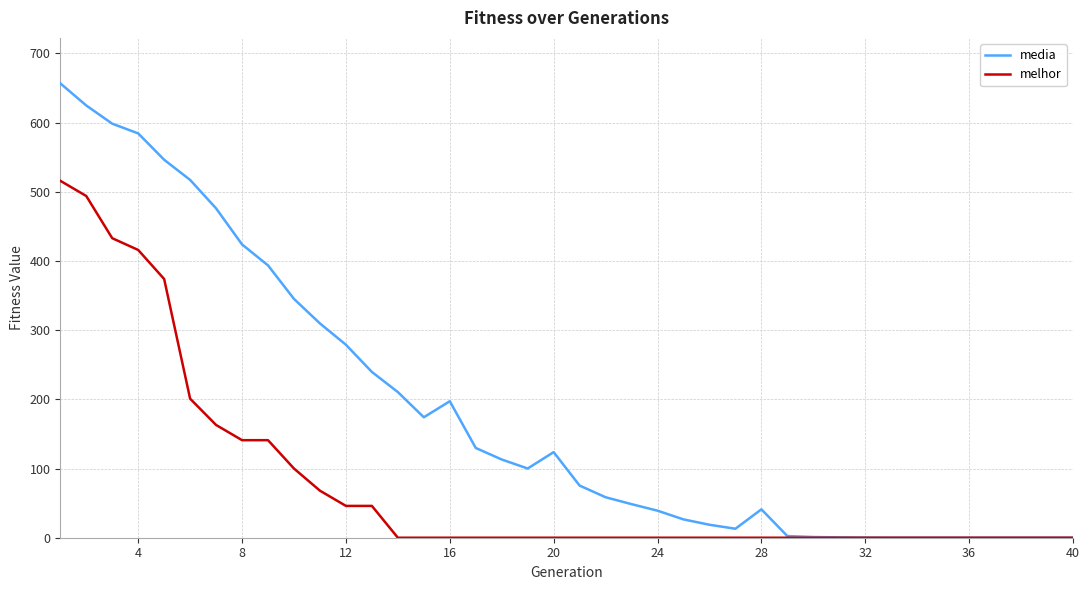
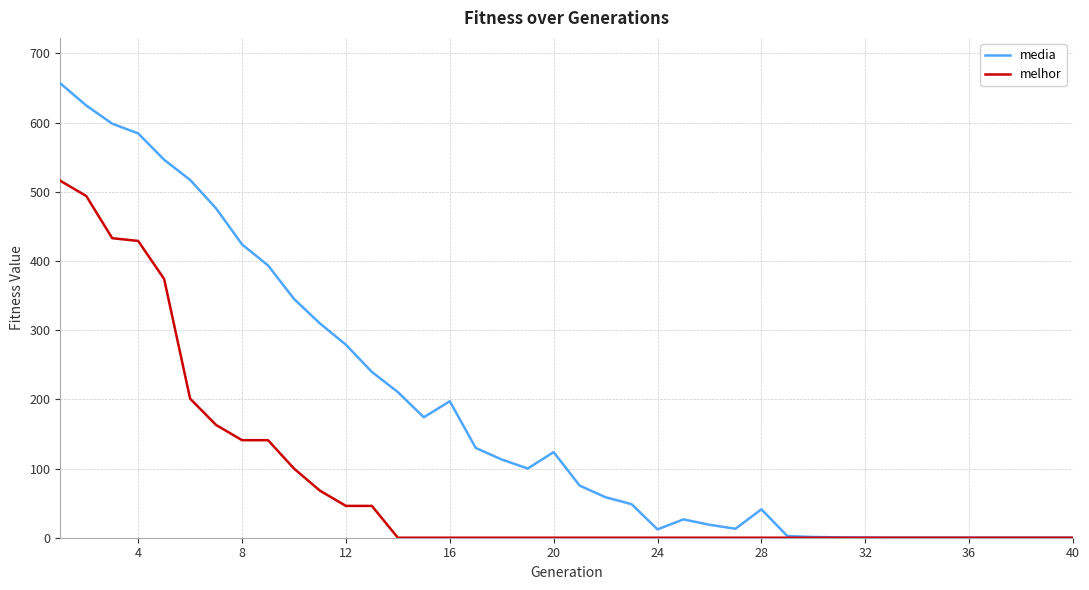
melhor, 4: 420 -> 430
media, 24: 40 -> 10
